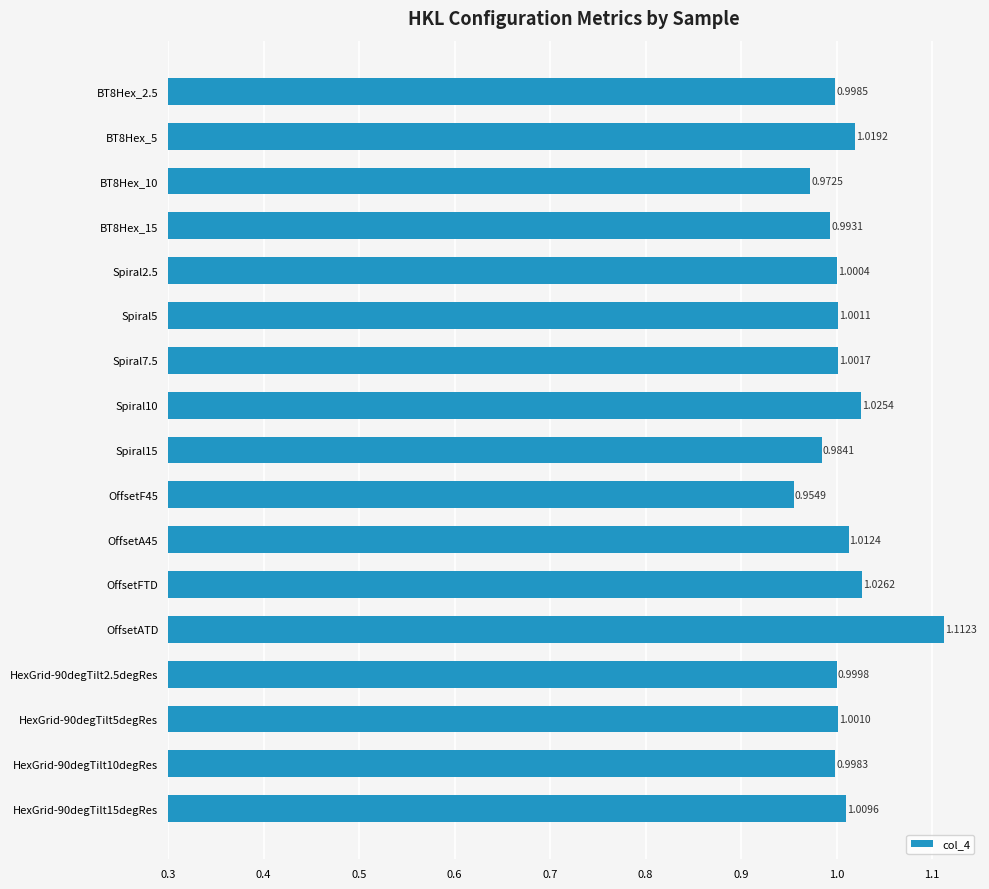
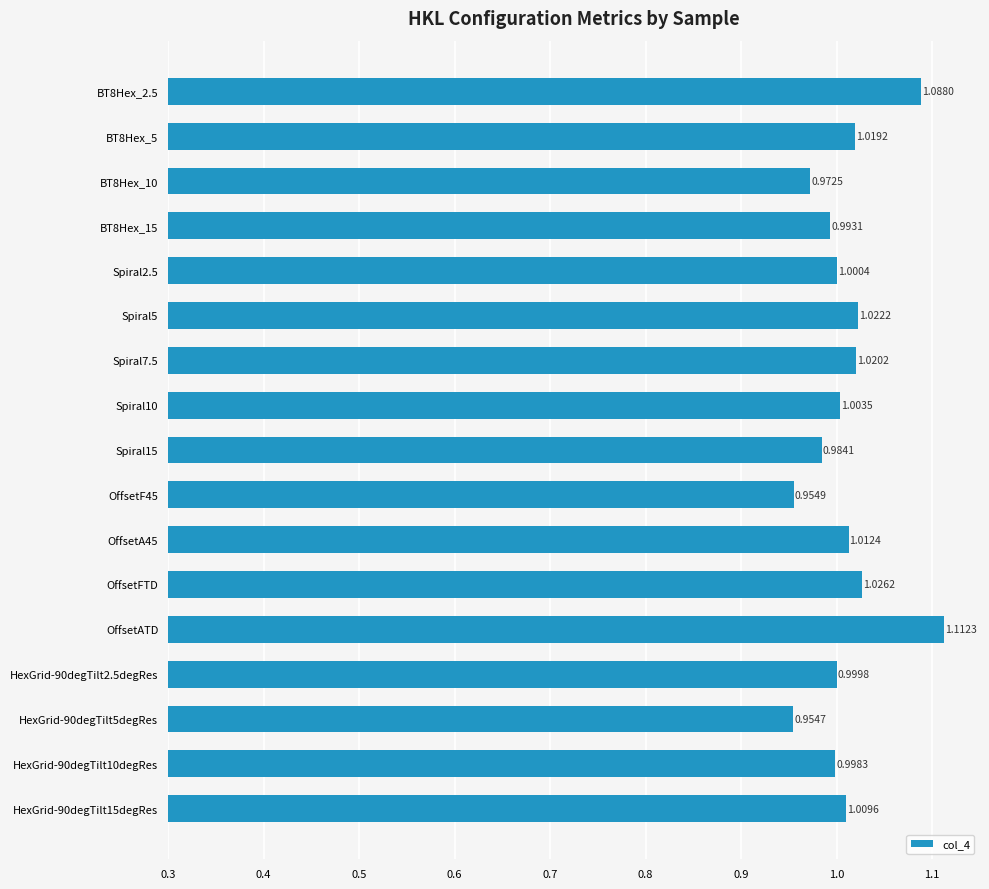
BT8Hex_2.5: 0.9985 -> 1.0880
Spiral5: 1.0011 -> 1.0222
Spiral7.5: 1.0017 -> 1.0202
Spiral10: 1.0254 -> 1.0035
HexGrid-90degTilt5degRes: 1.0010 -> 0.9547
